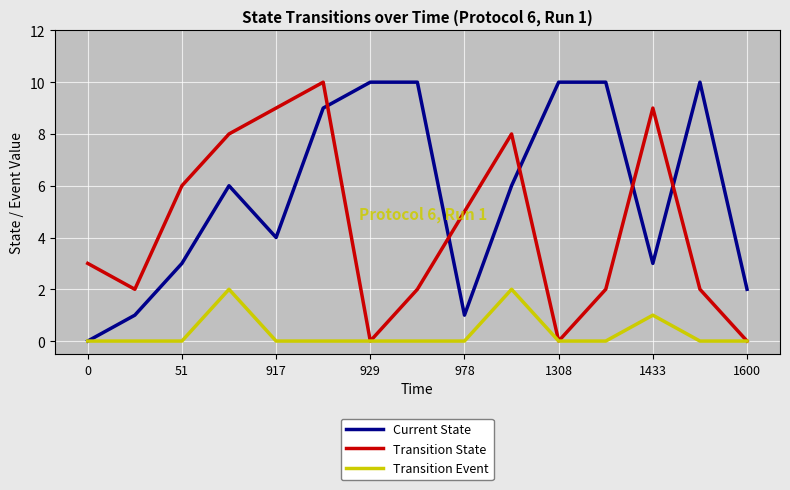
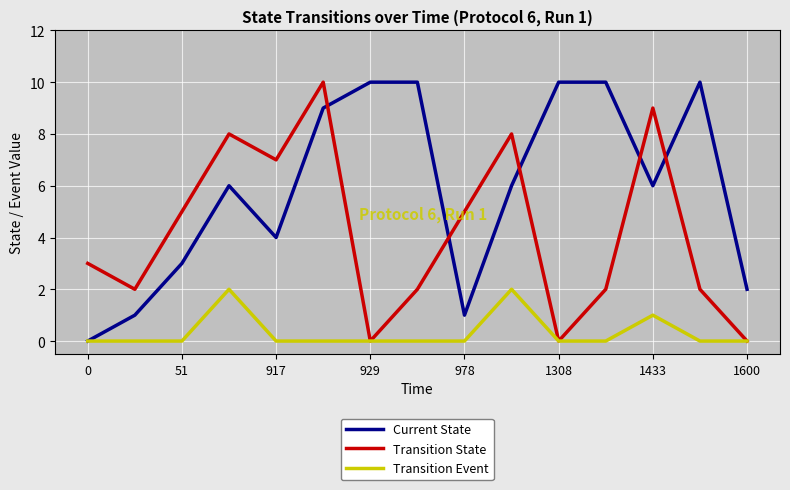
Transition State, 51: 6 -> 5
Transition State, 917: 9 -> 7
Current State, 1433: 3 -> 6
